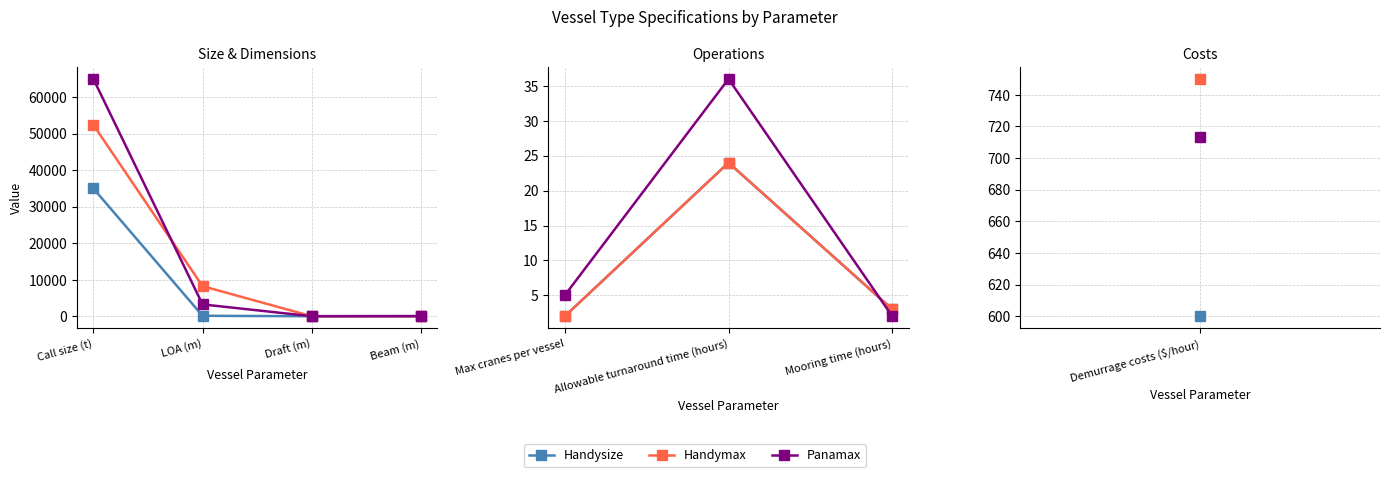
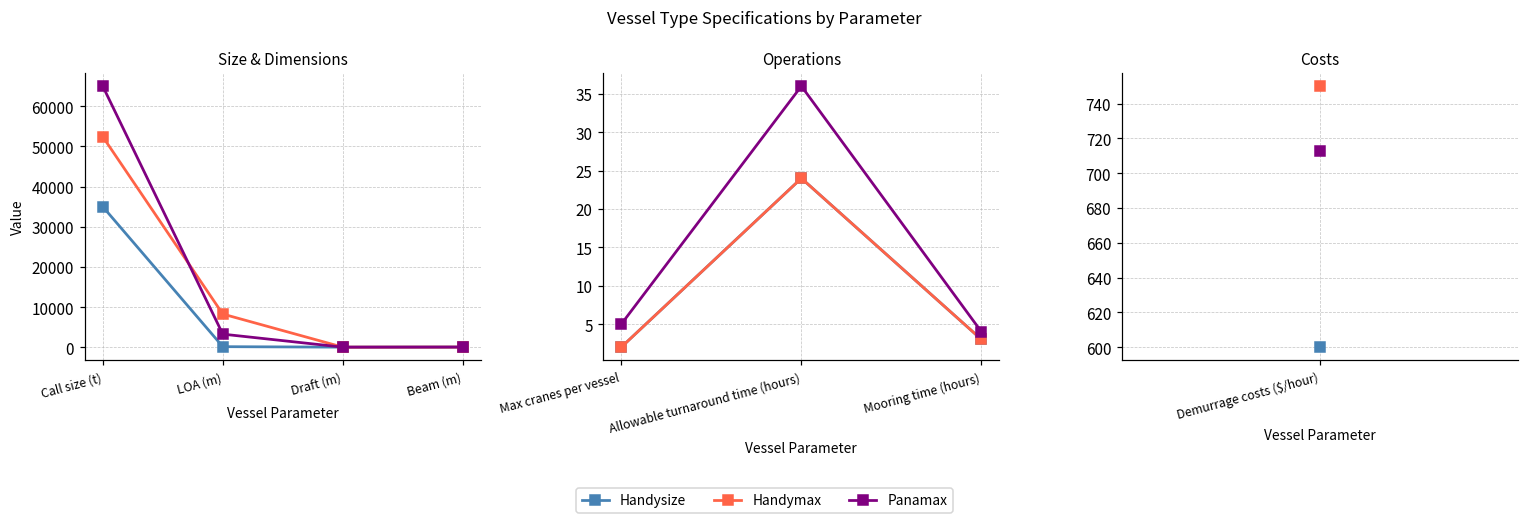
Operations, Panamax, Mooring time (hours): 2 -> 4
